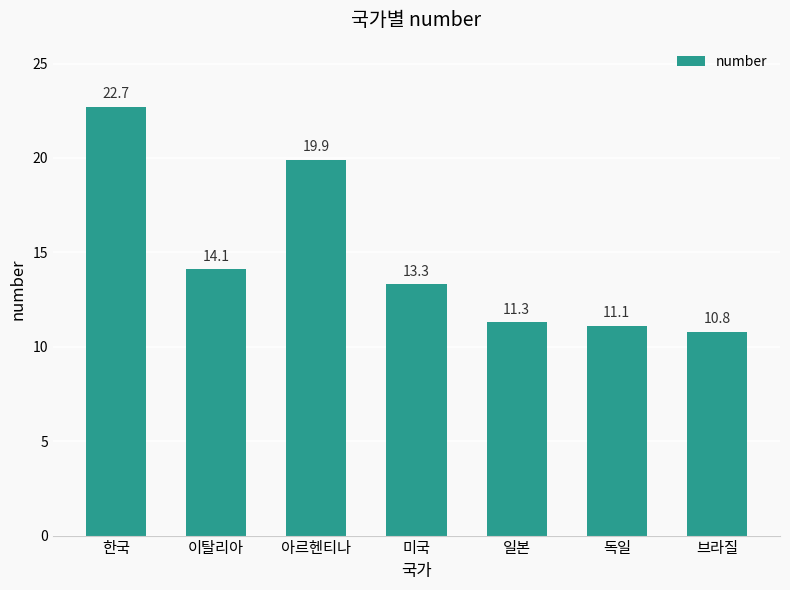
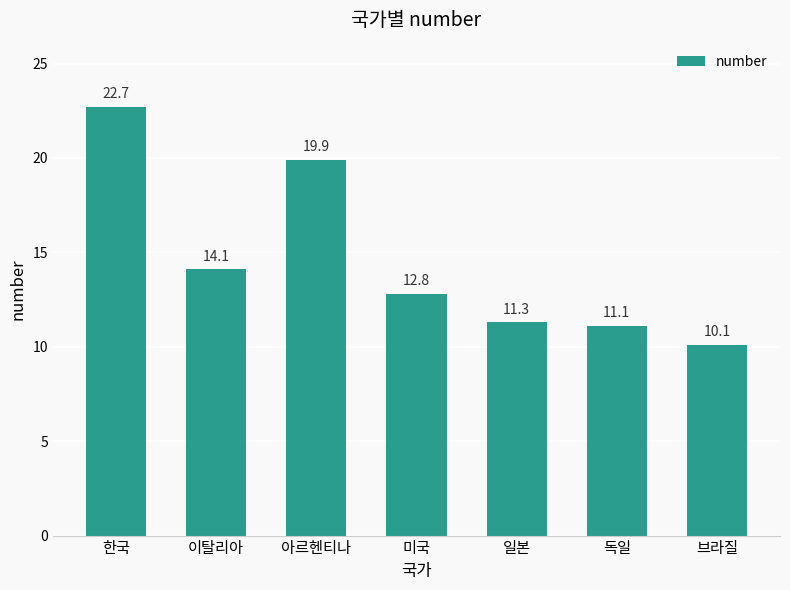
미국: 13.3 -> 12.8
브라질: 10.8 -> 10.1
